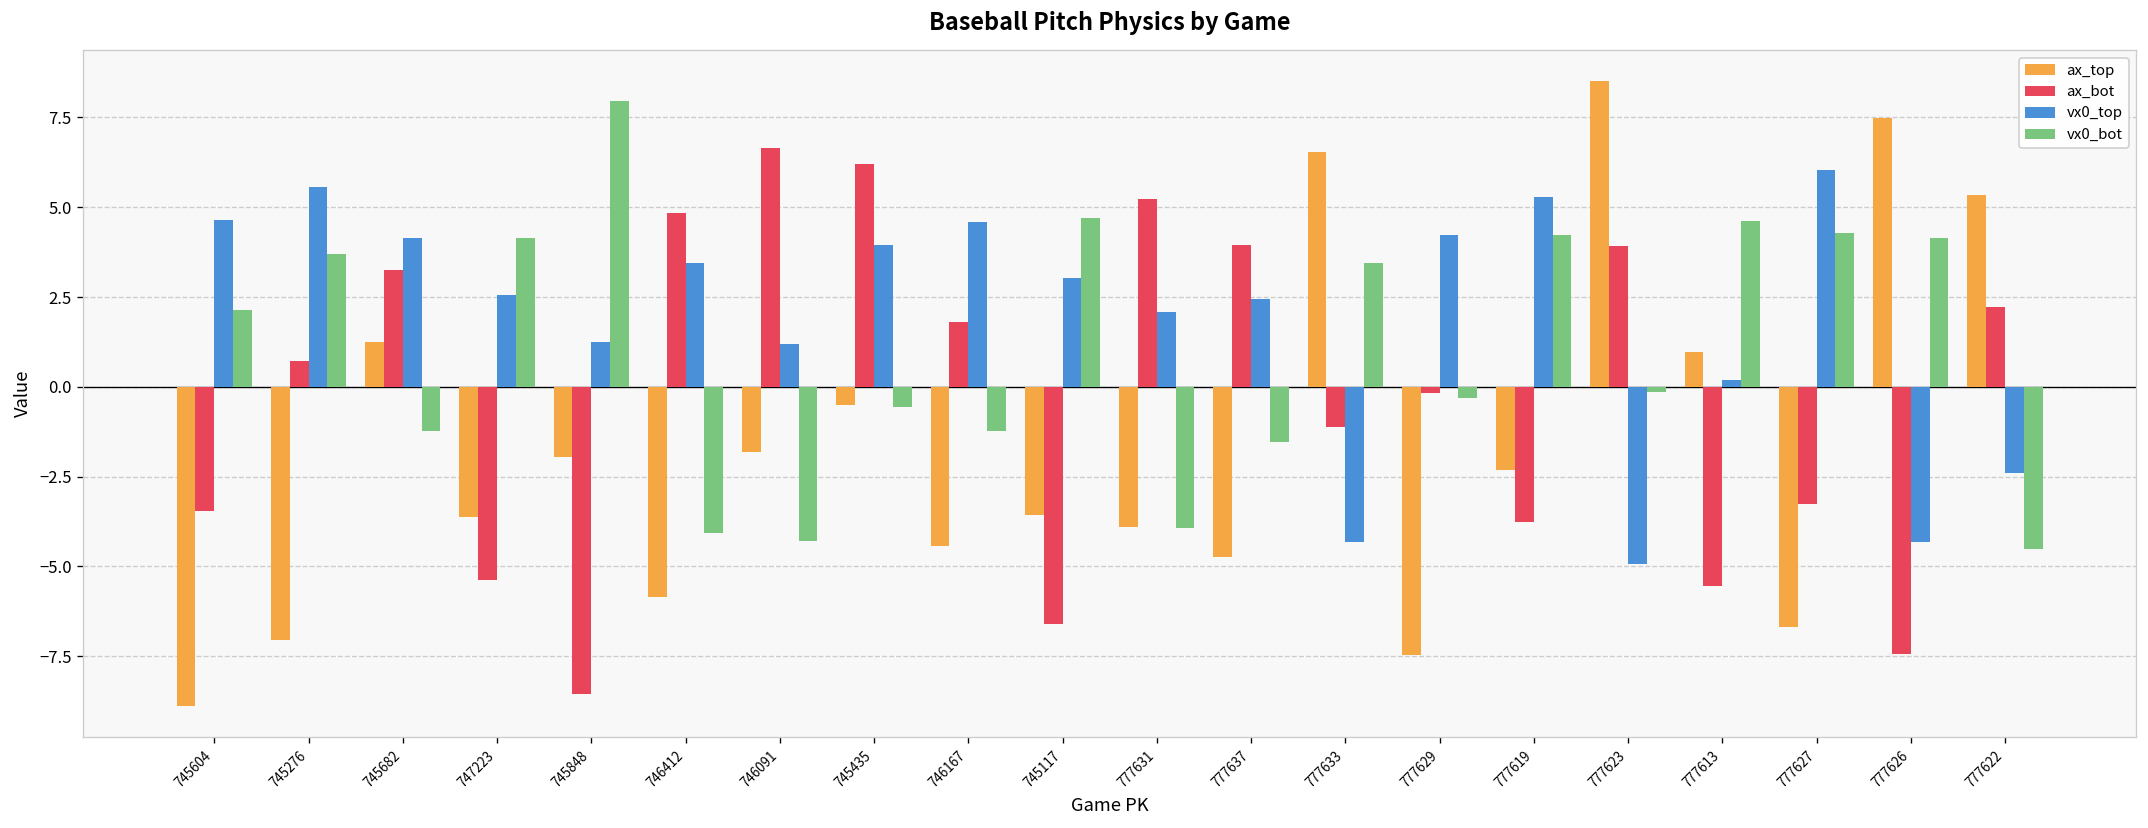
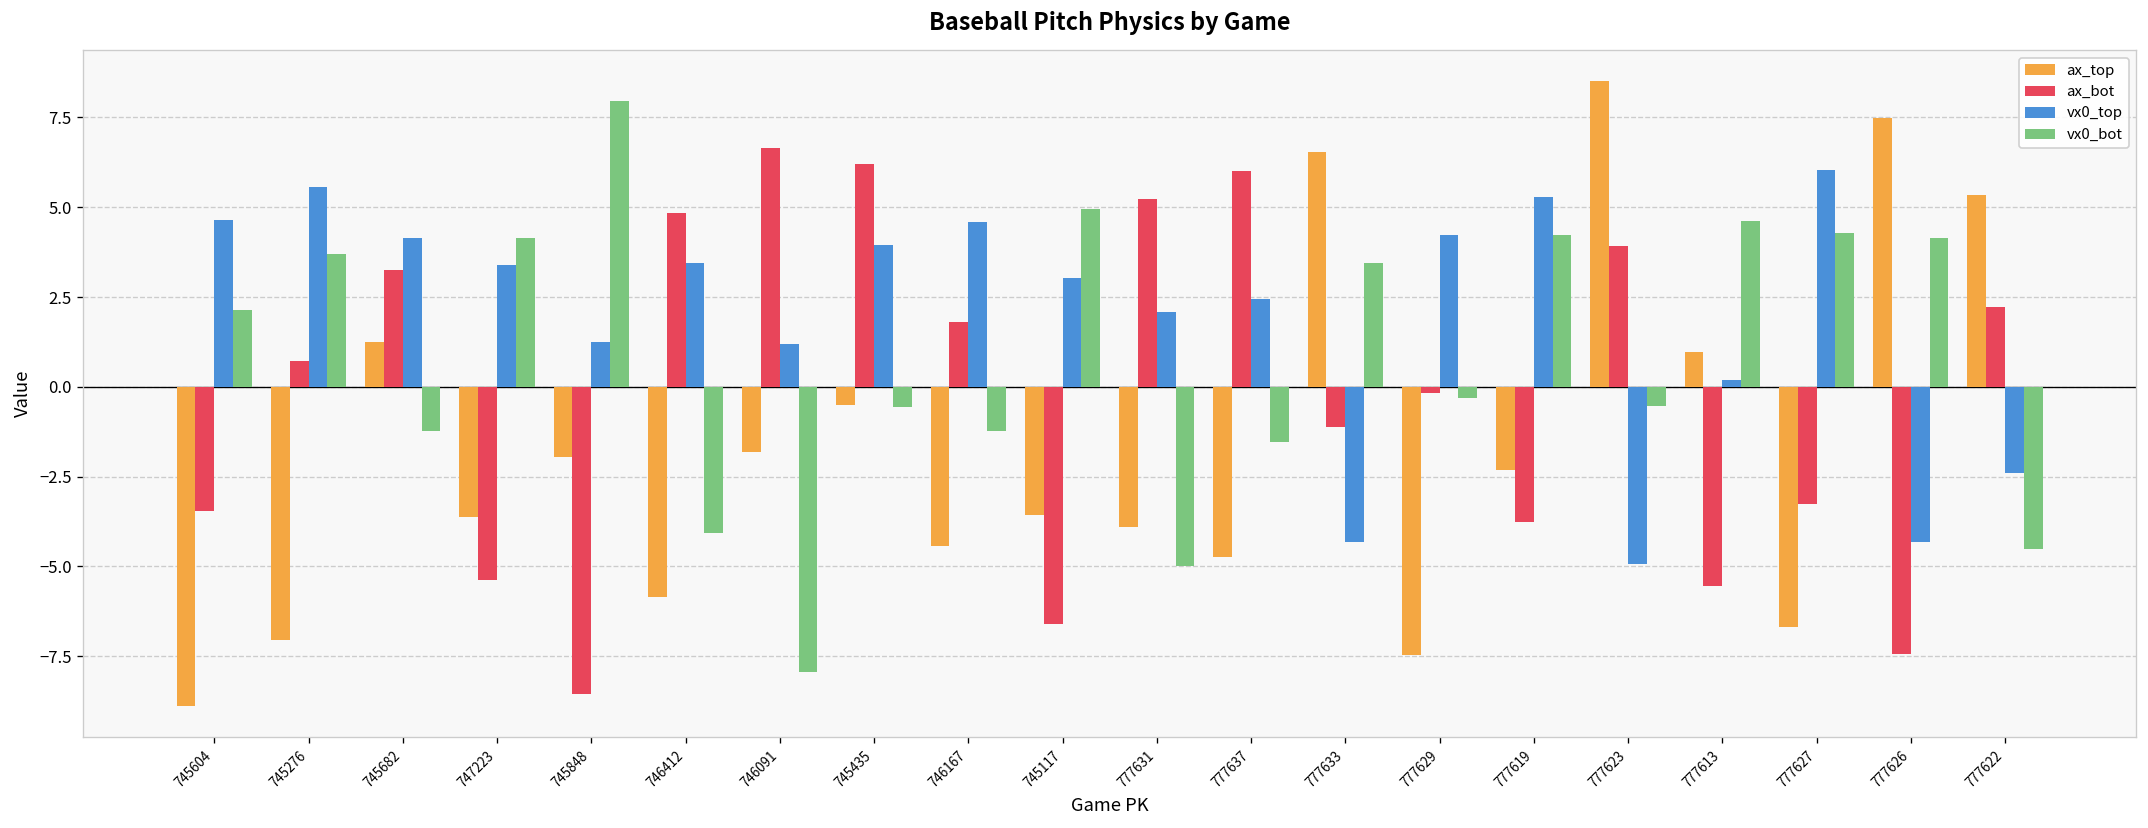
vx0_top, 747223: 2.6 -> 3.4
vx0_bot, 746091: -4.3 -> -7.9
vx0_bot, 745117: 4.7 -> 5.0
vx0_bot, 777631: -3.9 -> -5.0
ax_bot, 777637: 4.0 -> 6.0
vx0_bot, 777623: -0.2 -> -0.5
